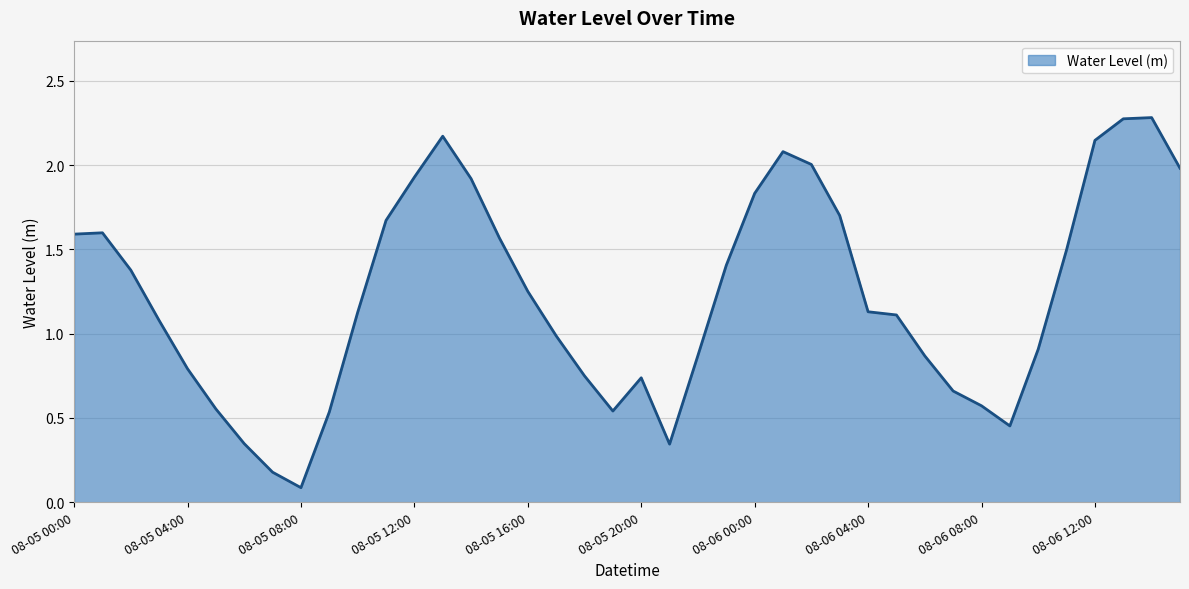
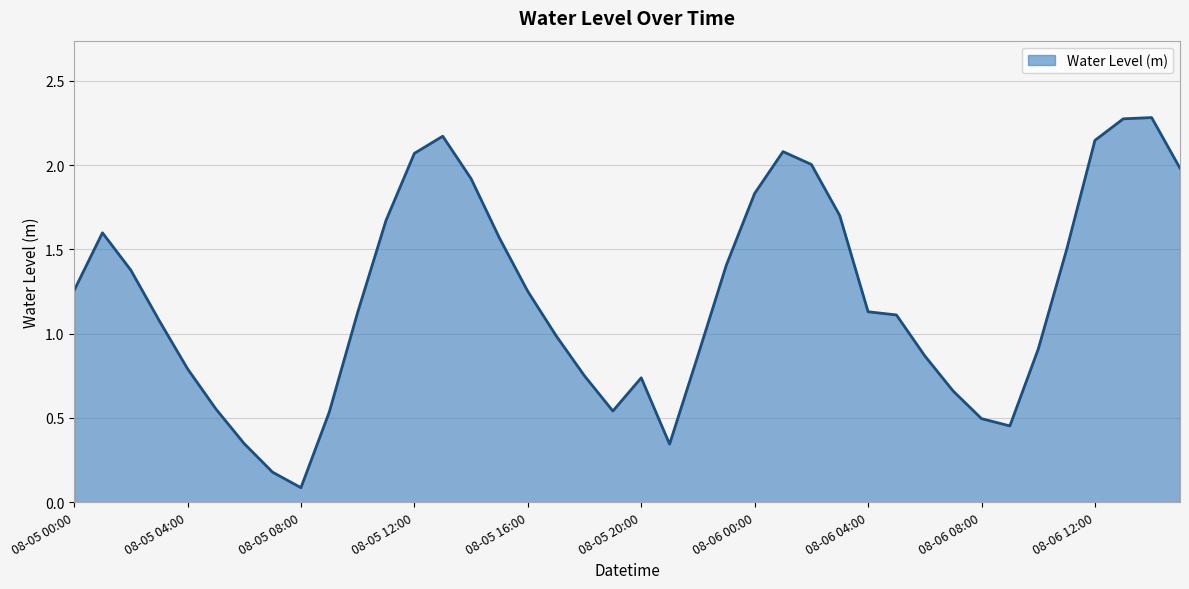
08-05 00:00: 1.59 -> 1.26
08-05 12:00: 1.93 -> 2.07
08-06 08:00: 0.57 -> 0.50
